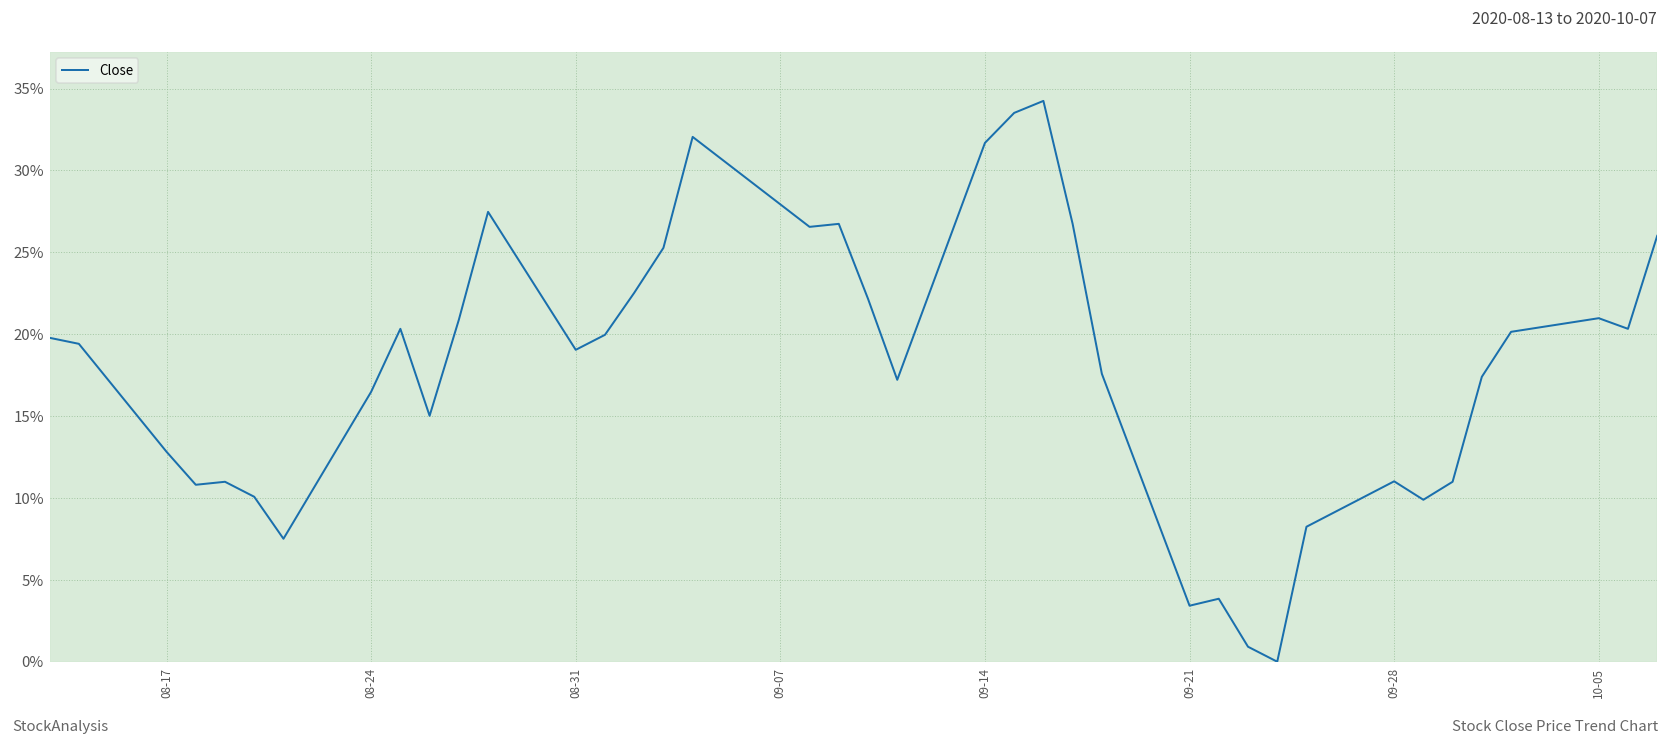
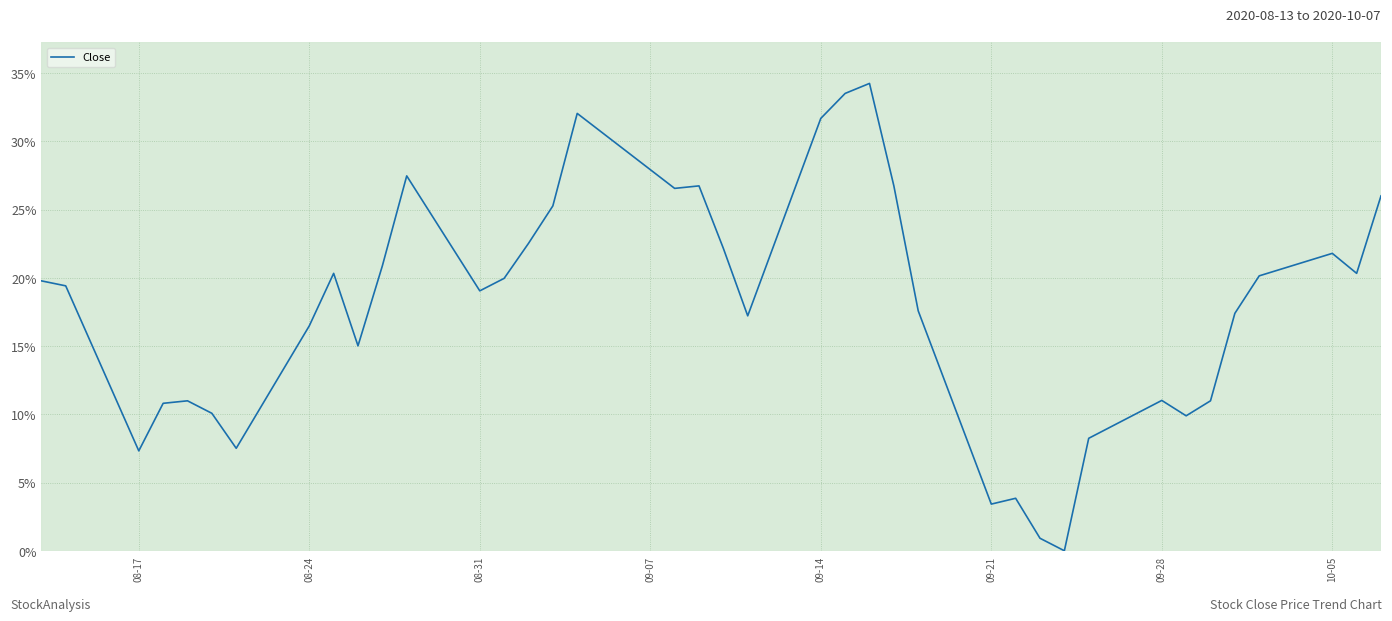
08-17: 12.8% -> 7.3%
10-05: 21.0% -> 21.8%
